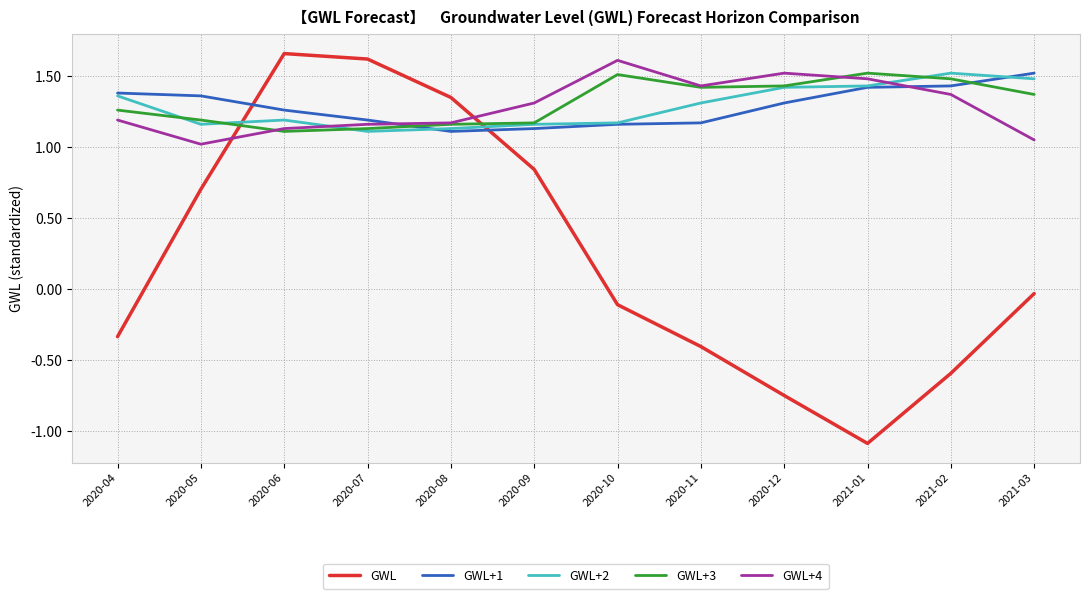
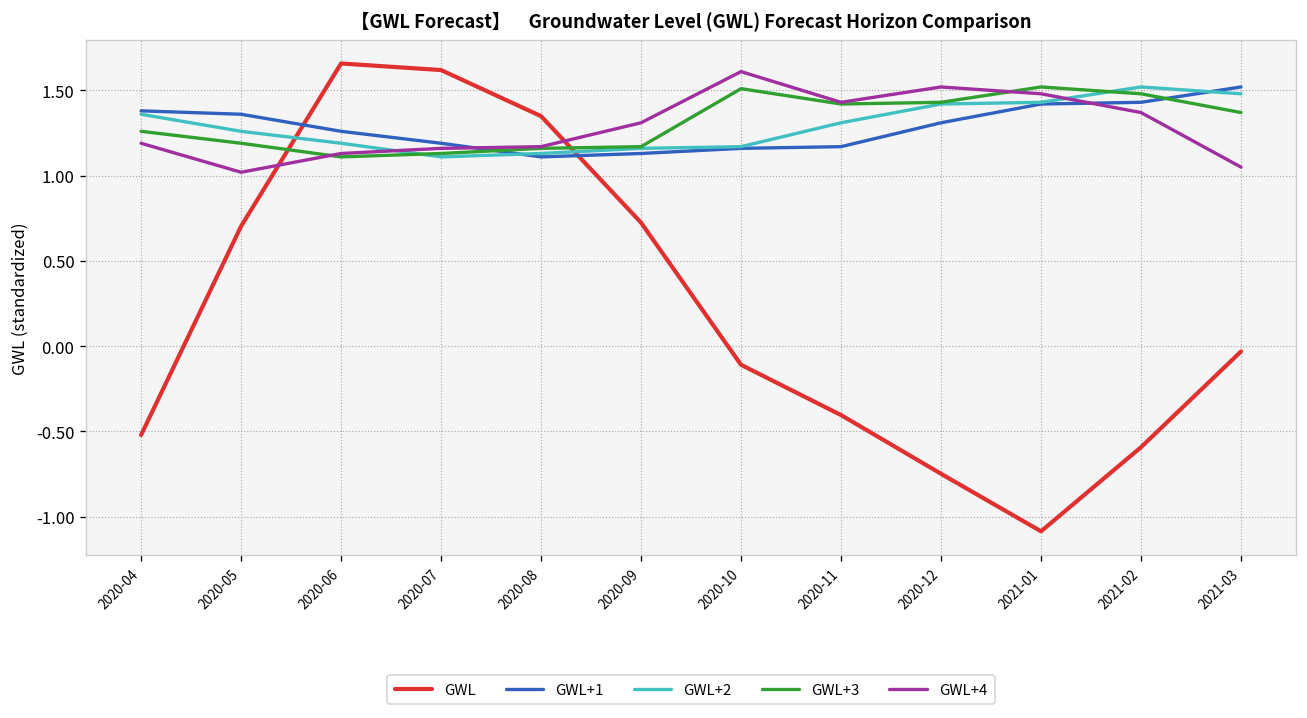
GWL, 2020-04: -0.33 -> -0.52
GWL+2, 2020-05: 1.16 -> 1.26
GWL, 2020-09: 0.84 -> 0.72
